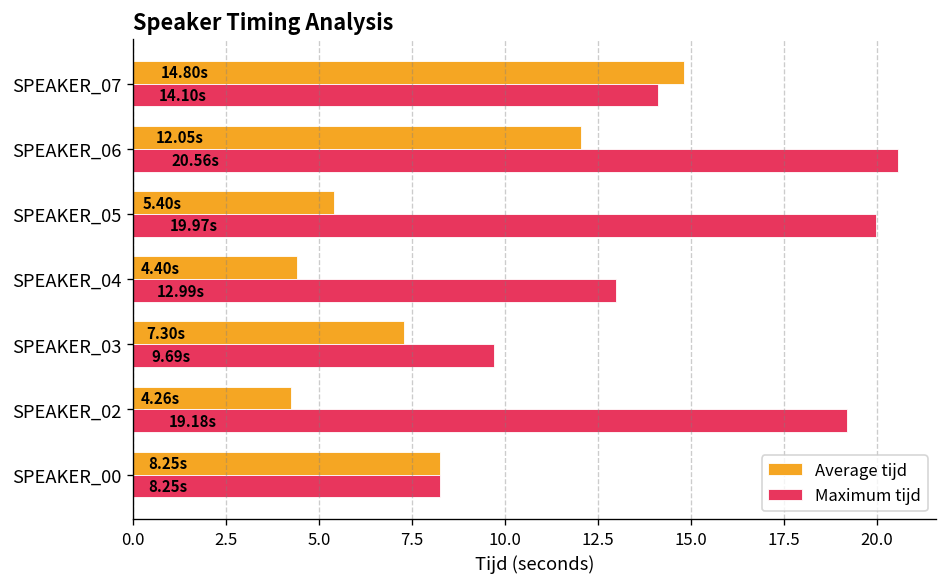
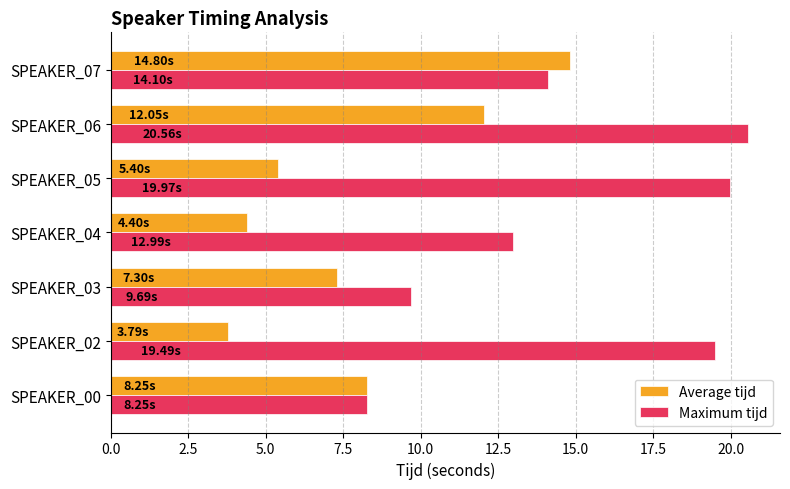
Average tijd, SPEAKER_02: 4.26s -> 3.79s
Maximum tijd, SPEAKER_02: 19.18s -> 19.49s
